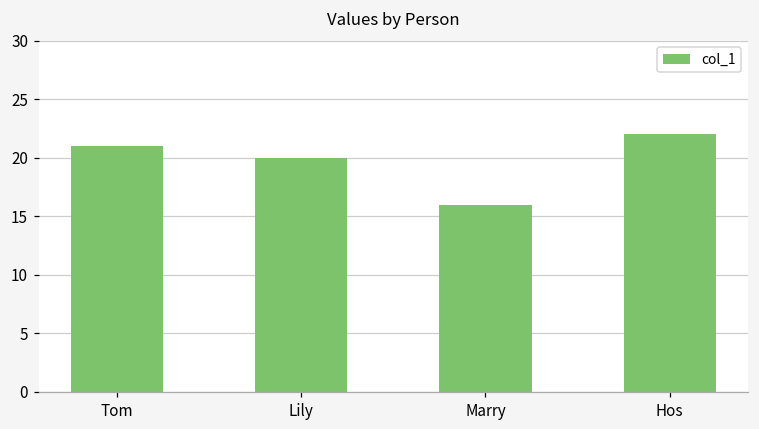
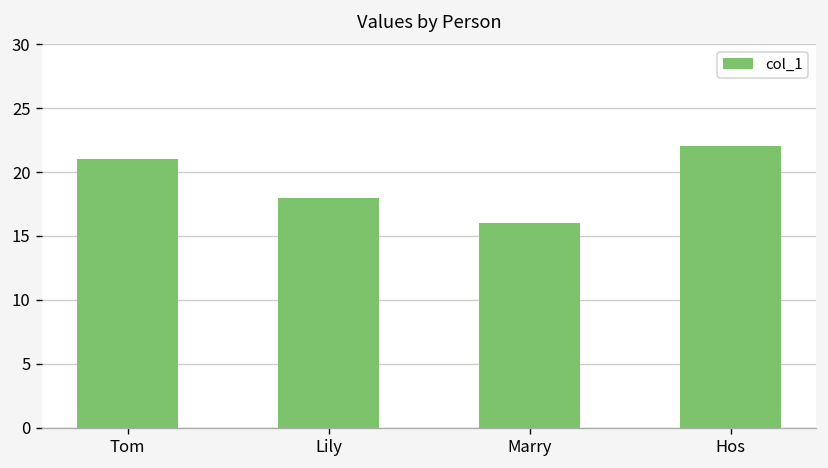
Lily: 20 -> 18
